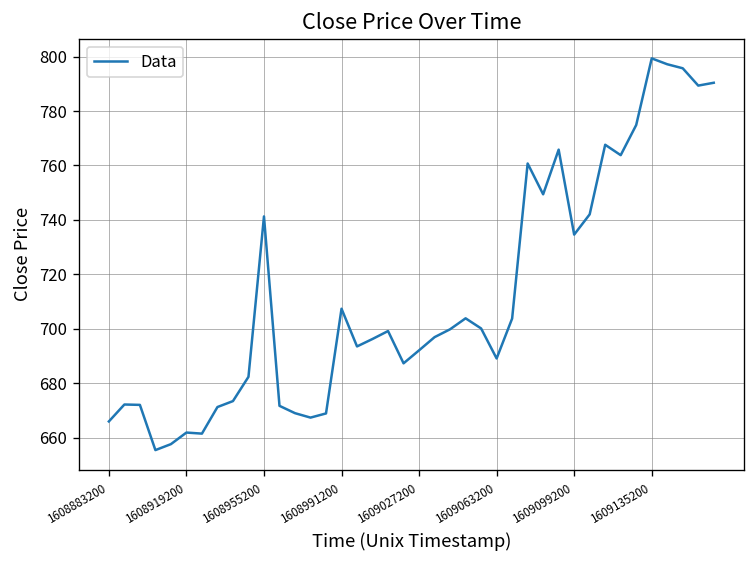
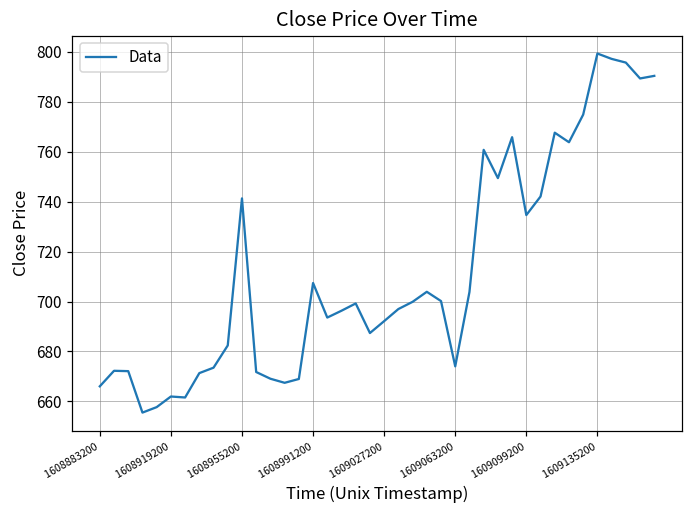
1609063200: 689 -> 674
